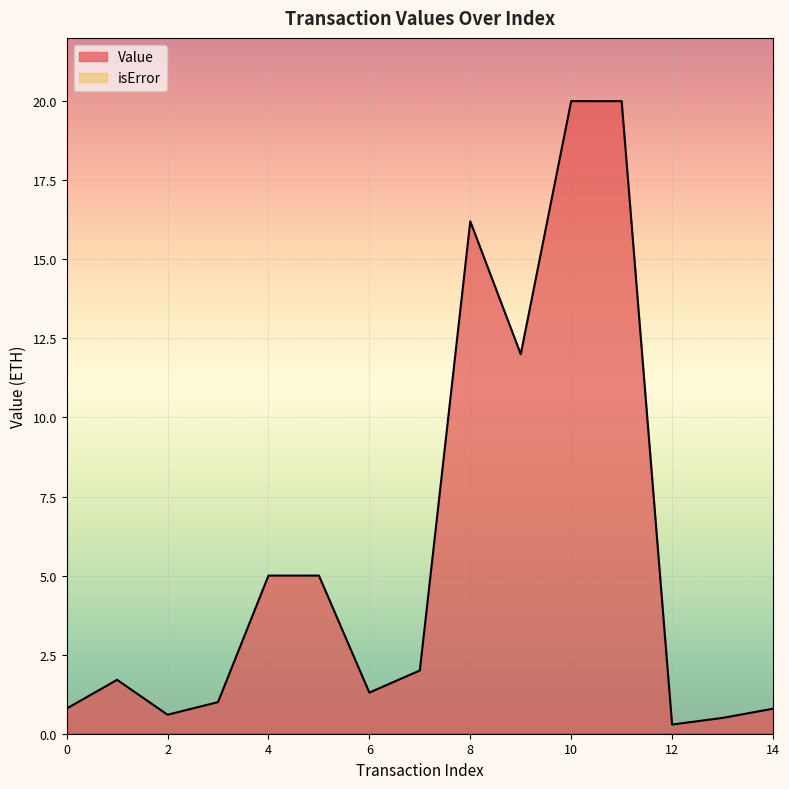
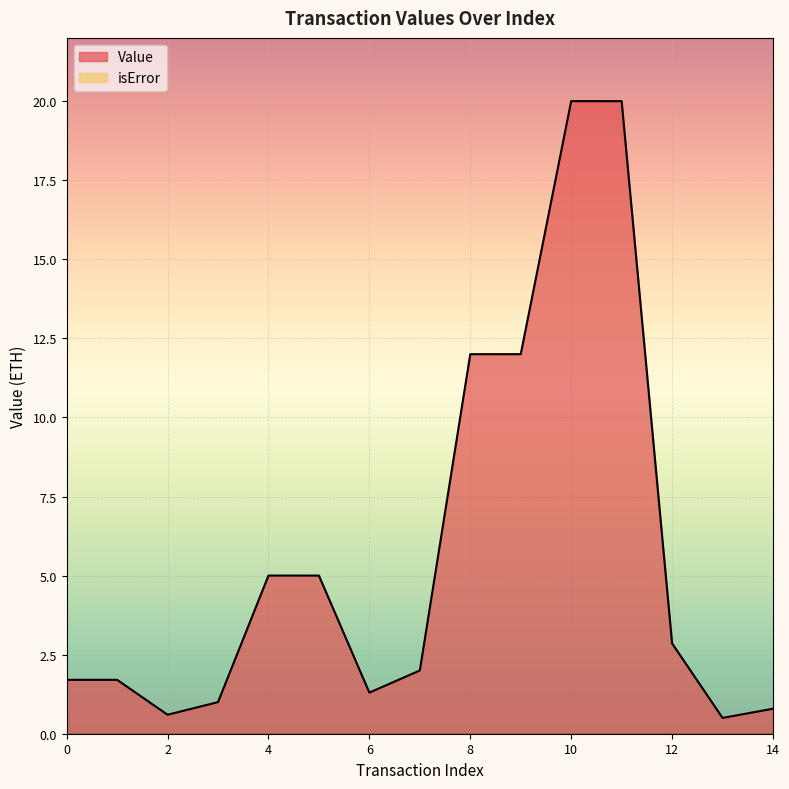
Value, 0: 0.8 -> 1.7
Value, 8: 16.2 -> 12.0
Value, 12: 0.3 -> 2.9
